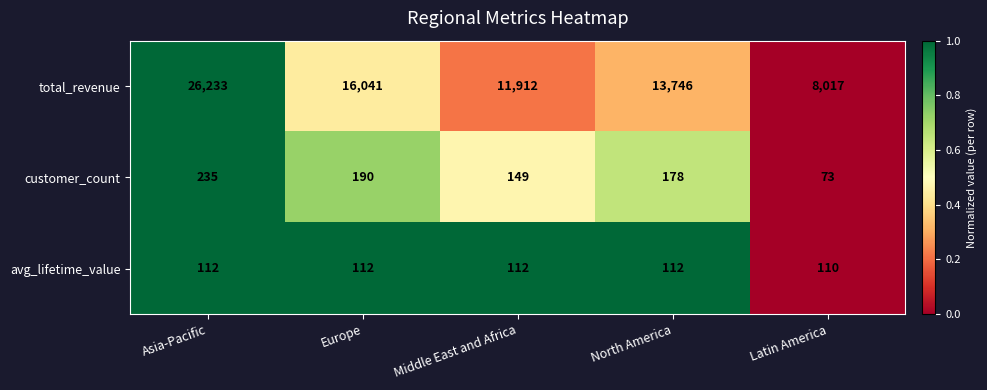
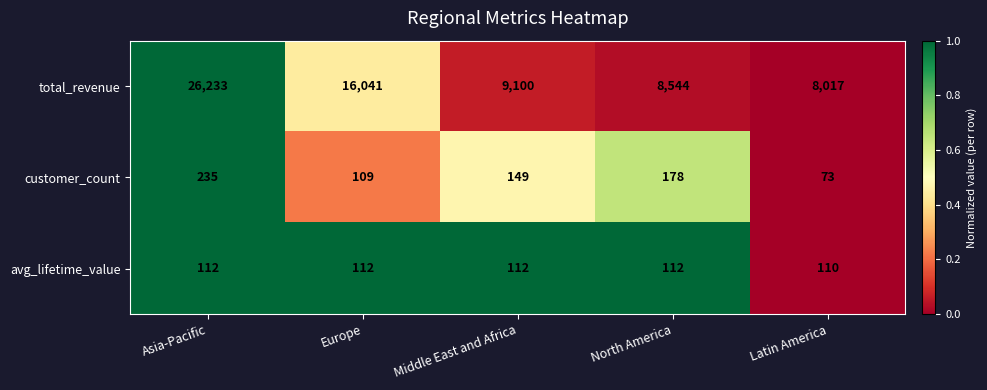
total_revenue, Middle East and Africa: 11,912 -> 9,100
total_revenue, North America: 13,746 -> 8,544
customer_count, Europe: 190 -> 109
